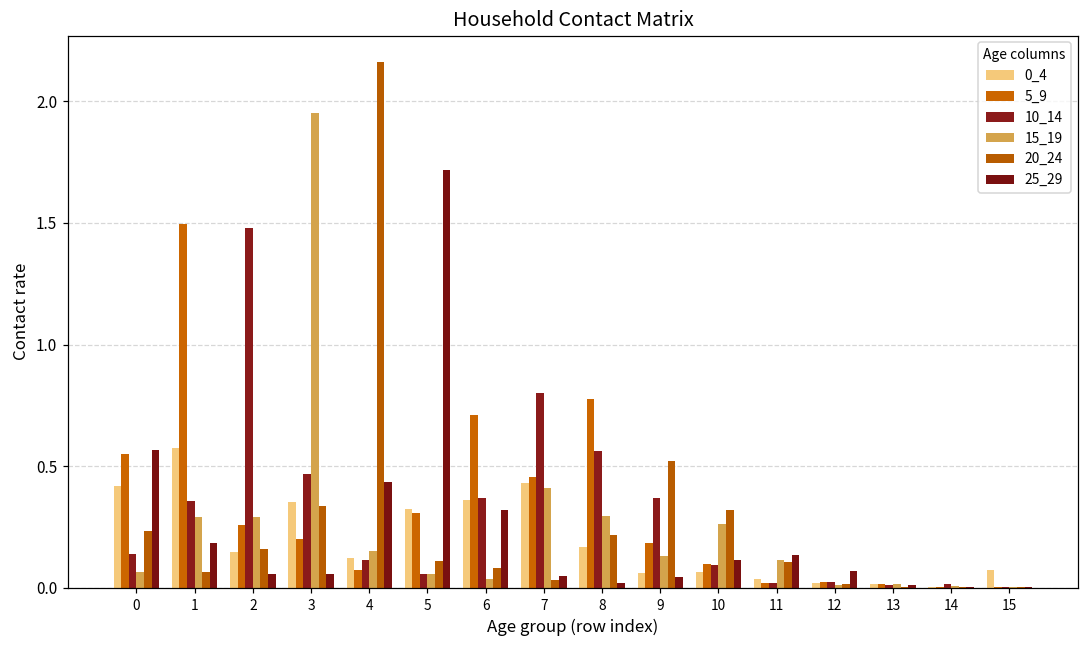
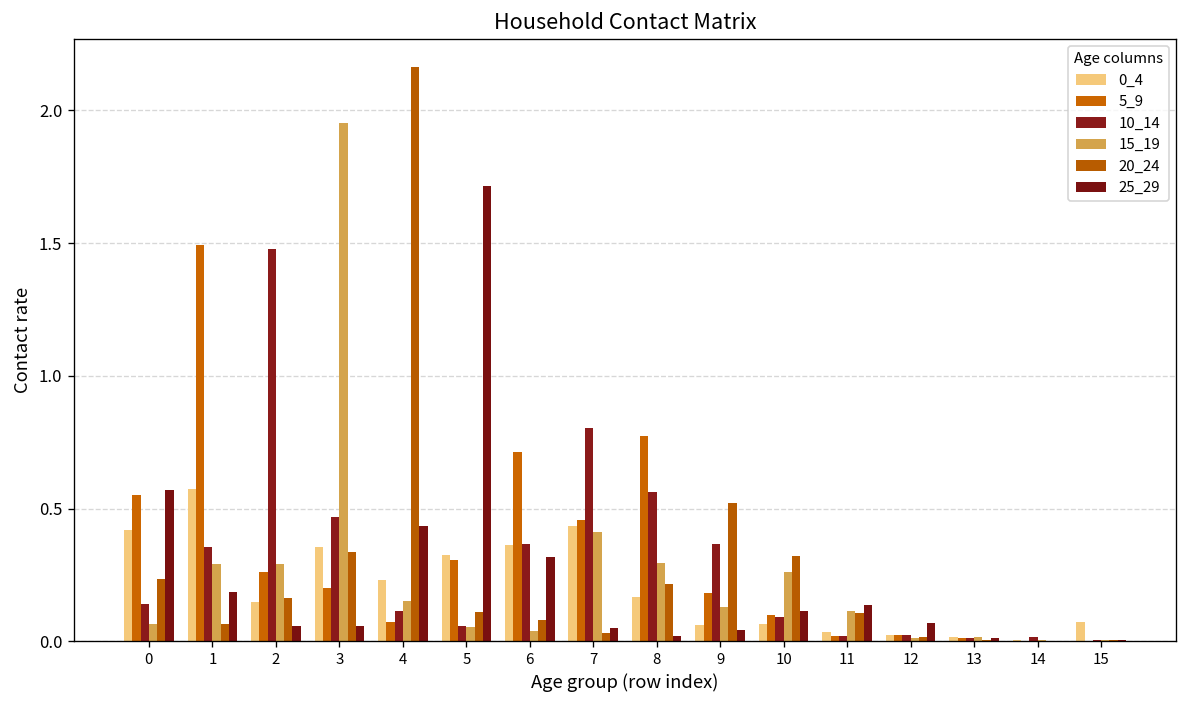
0_4, 4: 0.12 -> 0.23
